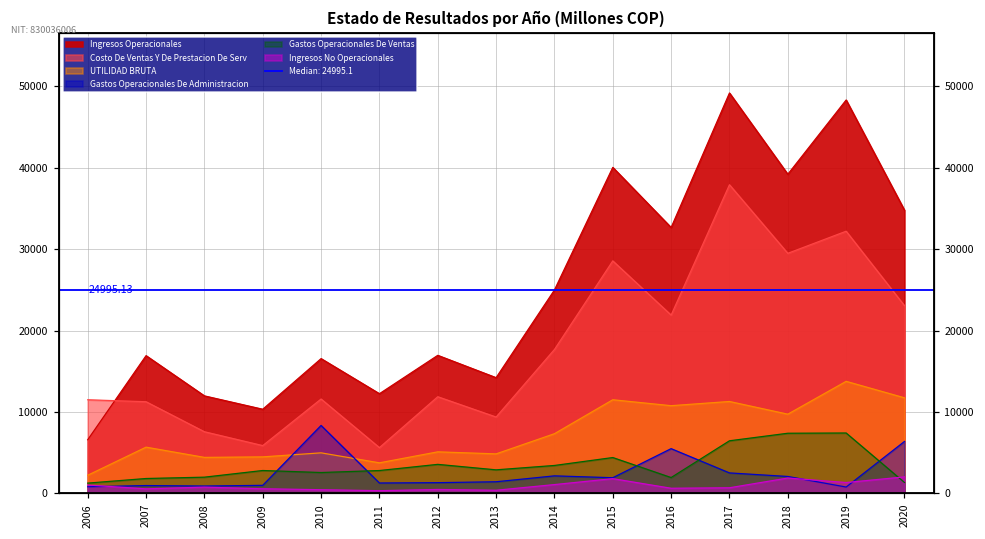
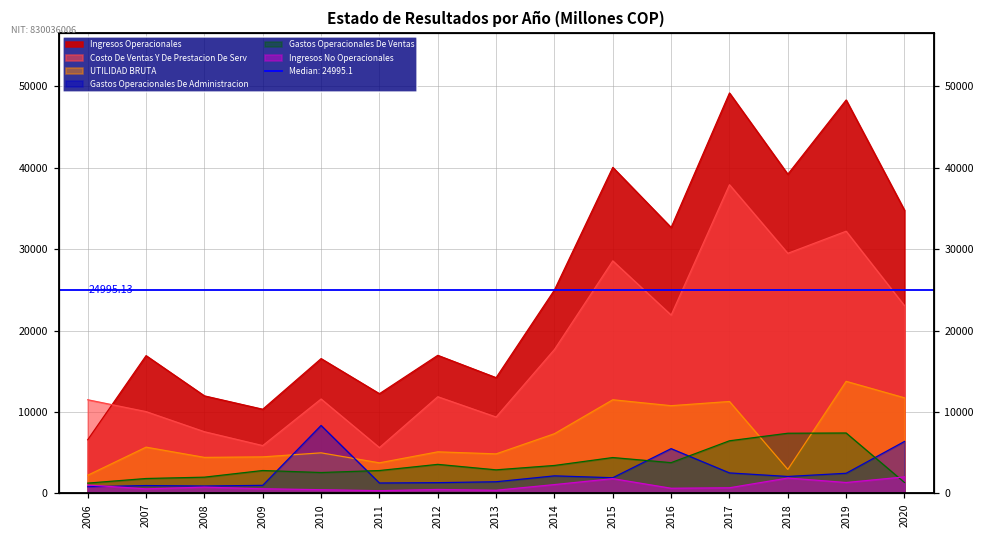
Costo De Ventas Y De Prestacion De Serv, 2007: 11000 -> 10000
Gastos Operacionales De Ventas, 2016: 2000 -> 4000
UTILIDAD BRUTA, 2018: 10000 -> 3000
Gastos Operacionales De Administracion, 2019: 1000 -> 2000
